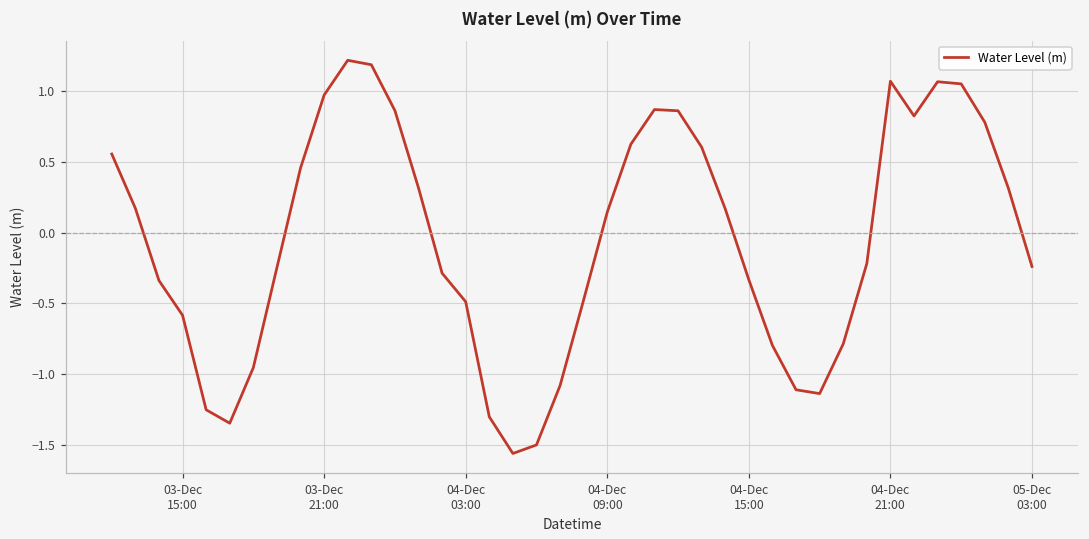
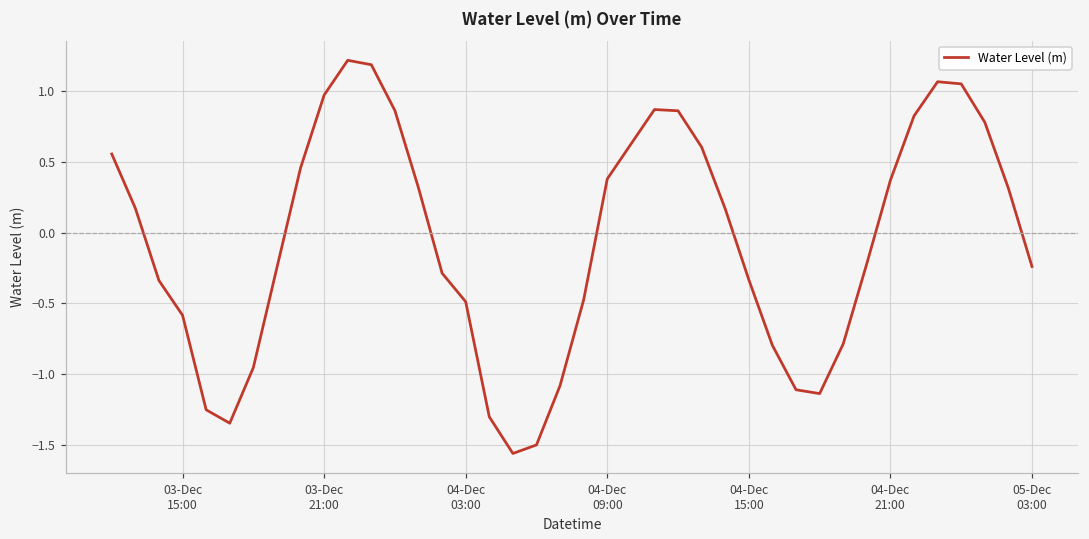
04-Dec 09:00: 0.14 -> 0.38
04-Dec 21:00: 1.07 -> 0.37
